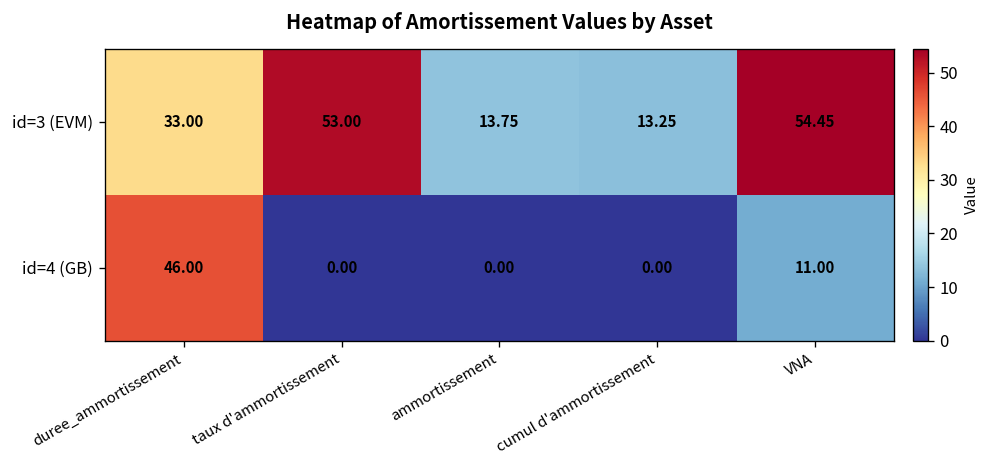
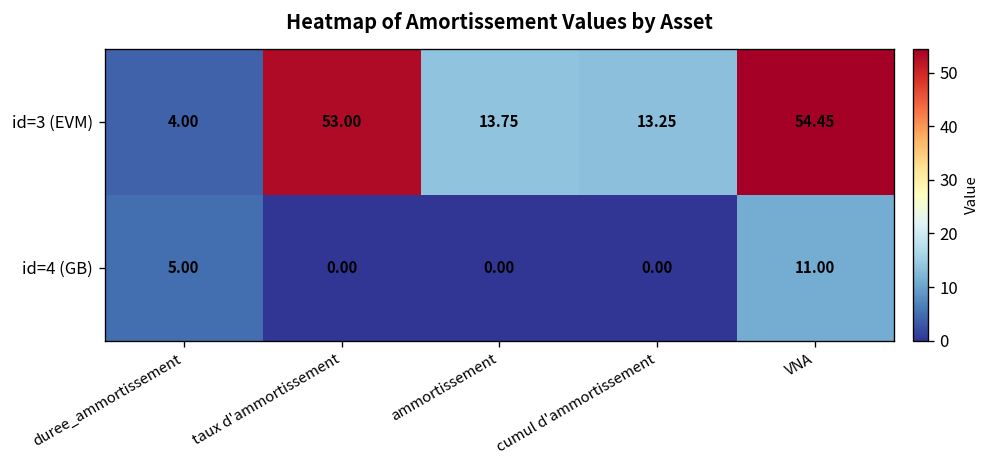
id=3 (EVM), duree_ammortissement: 33.00 -> 4.00
id=4 (GB), duree_ammortissement: 46.00 -> 5.00
